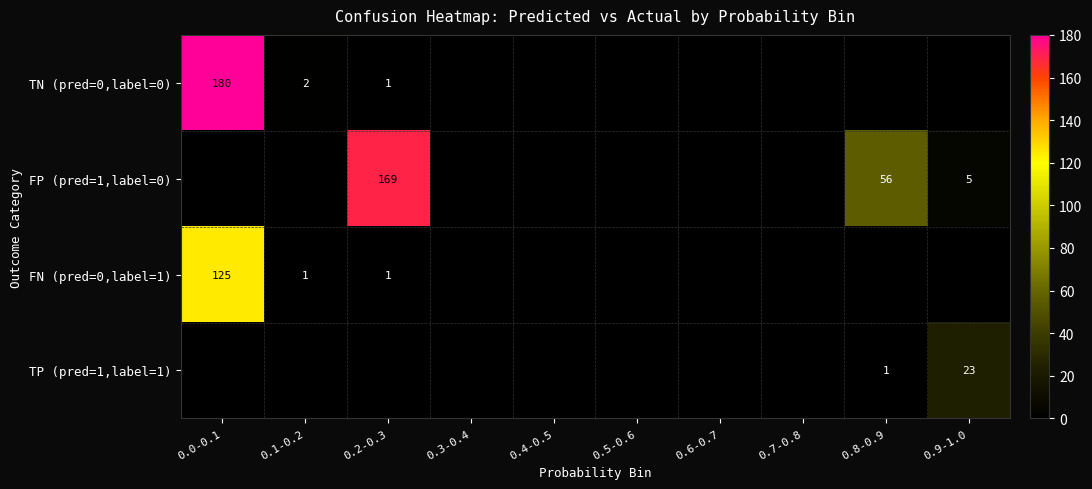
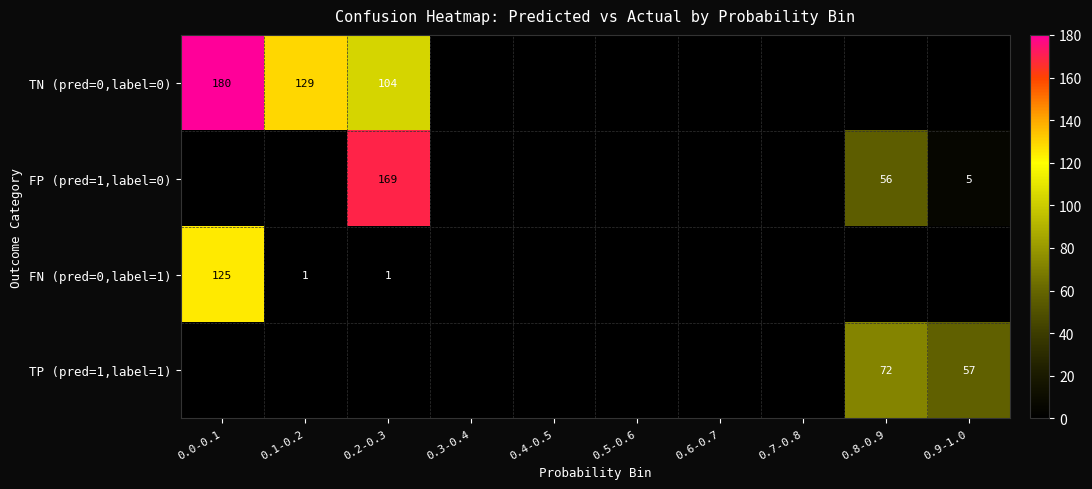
TN (pred=0,label=0), 0.1-0.2: 2 -> 129
TN (pred=0,label=0), 0.2-0.3: 1 -> 104
TP (pred=1,label=1), 0.8-0.9: 1 -> 72
TP (pred=1,label=1), 0.9-1.0: 23 -> 57
